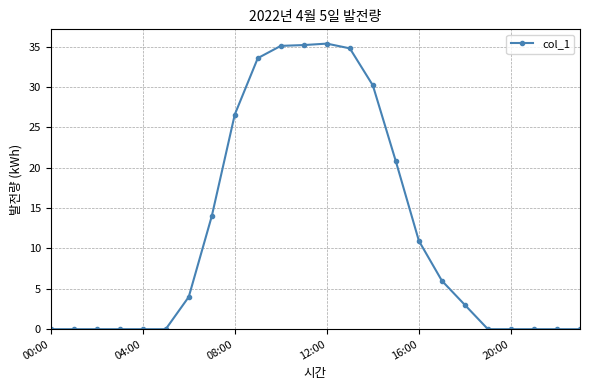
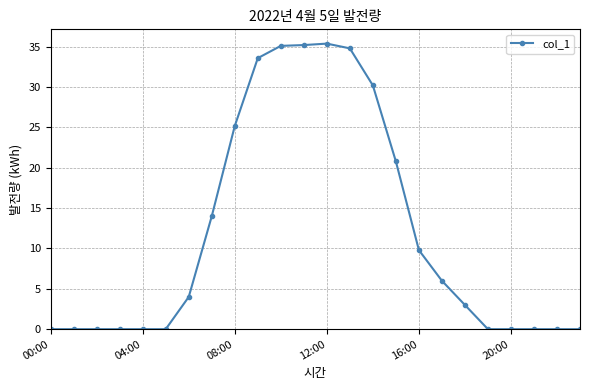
08:00: 27 -> 25
16:00: 11 -> 10
